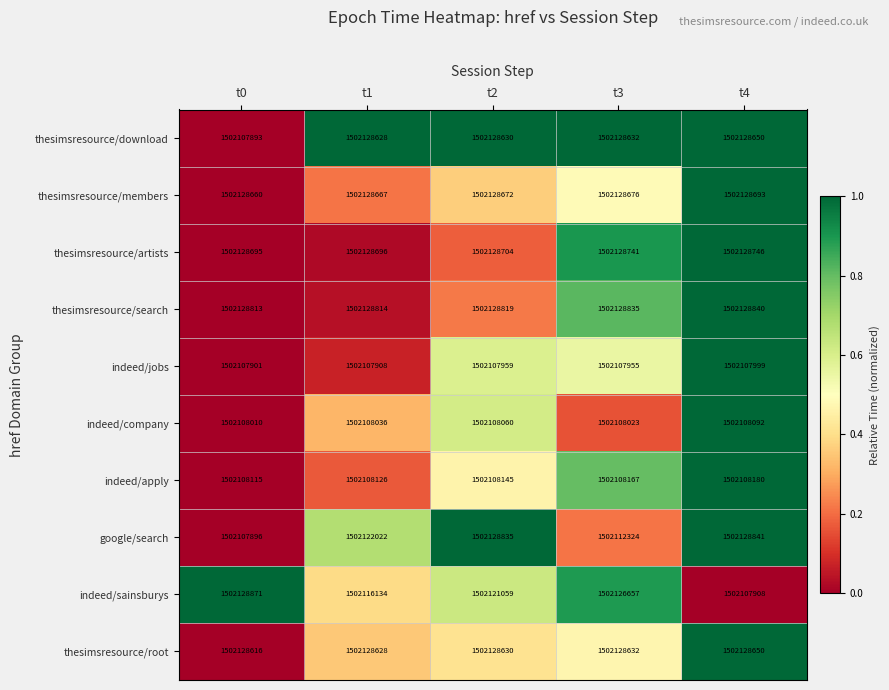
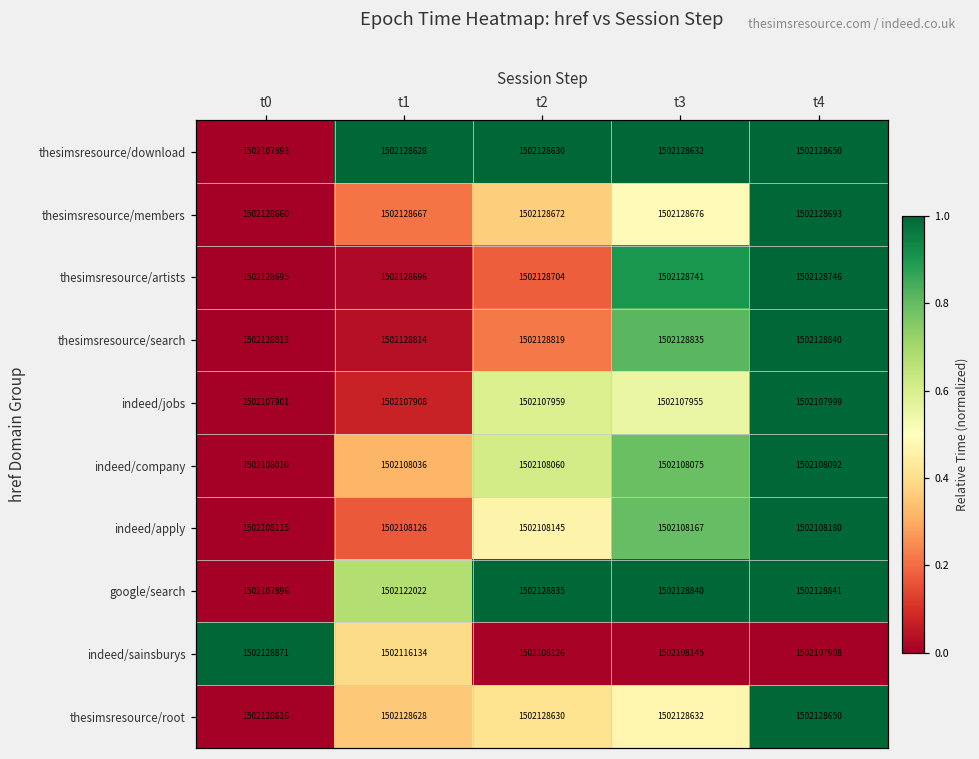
indeed/company, t3: 1502108023 -> 1502108075
google/search, t3: 1502112324 -> 1502128840
indeed/sainsburys, t2: 1502121059 -> 1502108126
indeed/sainsburys, t3: 1502126657 -> 1502108145
